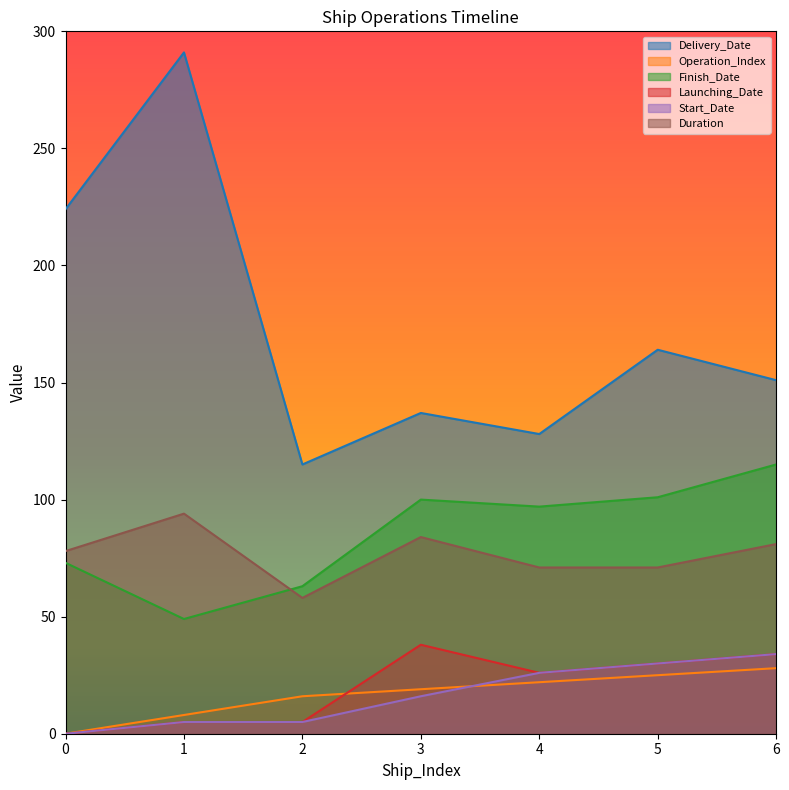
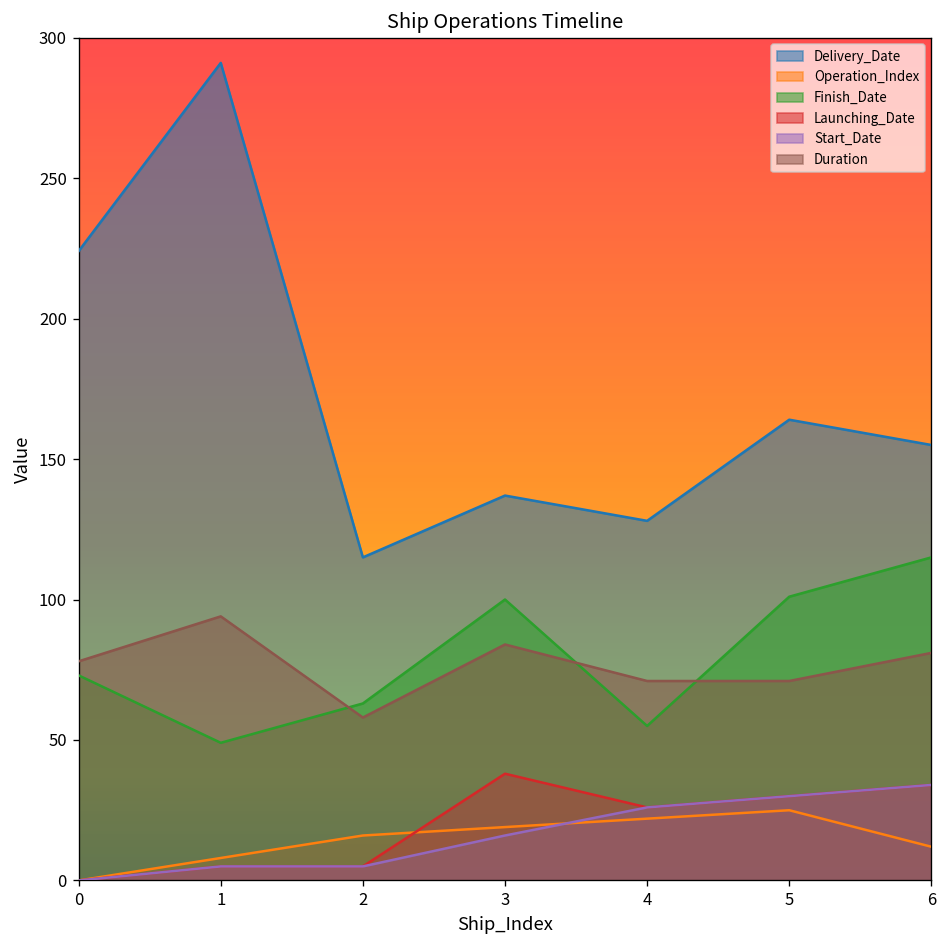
Finish_Date, 4: 97 -> 55
Delivery_Date, 6: 151 -> 155
Operation_Index, 6: 28 -> 12
